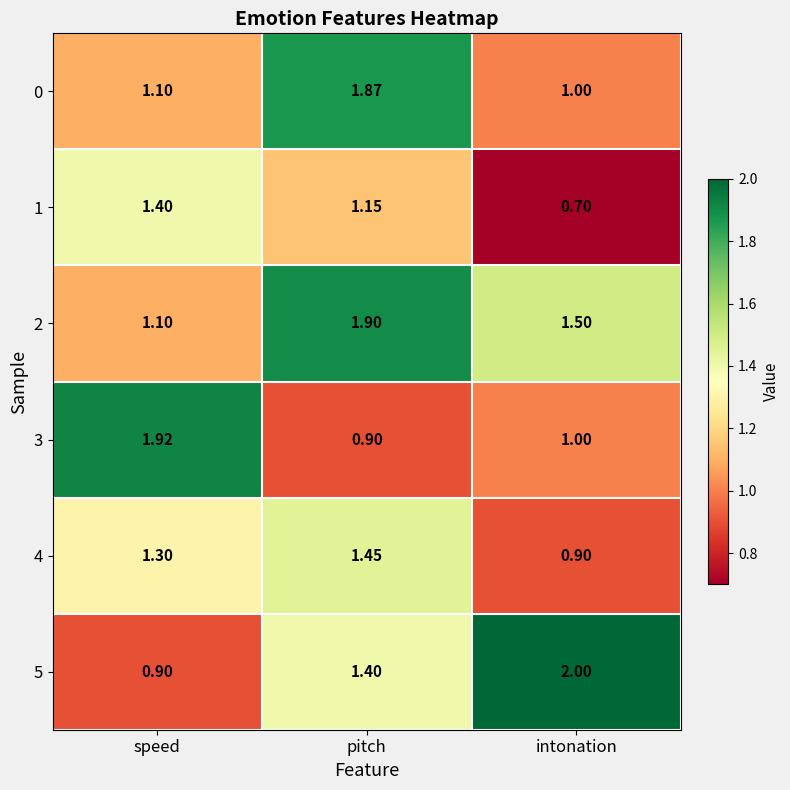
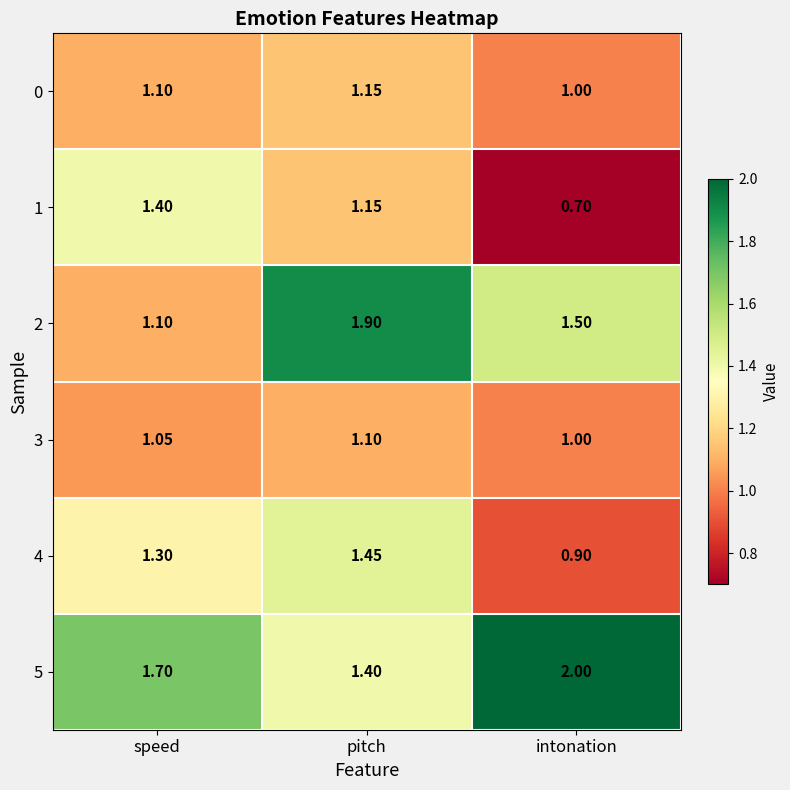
0, pitch: 1.87 -> 1.15
3, speed: 1.92 -> 1.05
3, pitch: 0.90 -> 1.10
5, speed: 0.90 -> 1.70
